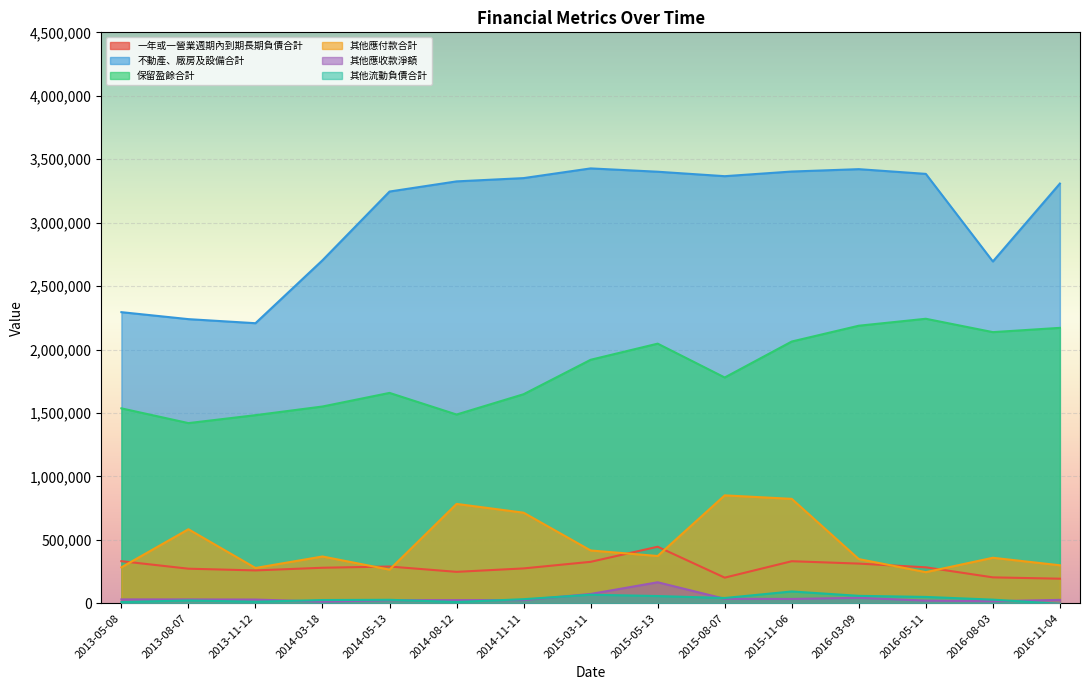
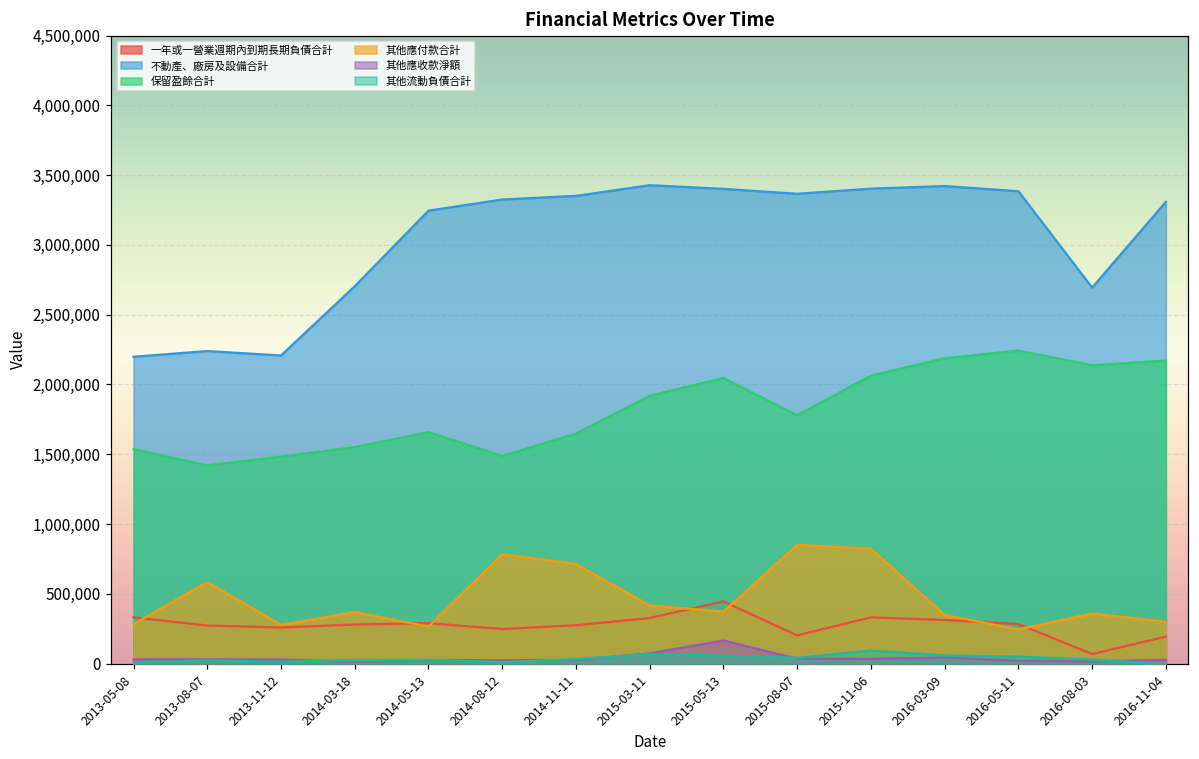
不動產、廠房及設備合計, 2013-05-08: 2,290,000 -> 2,200,000
一年或一營業週期內到期長期負債合計, 2016-08-03: 200,000 -> 70,000
